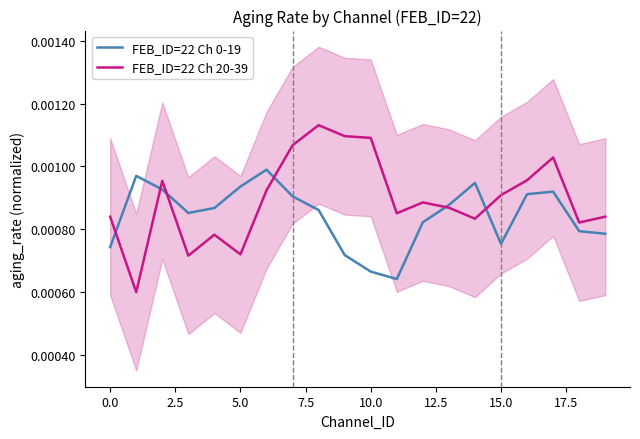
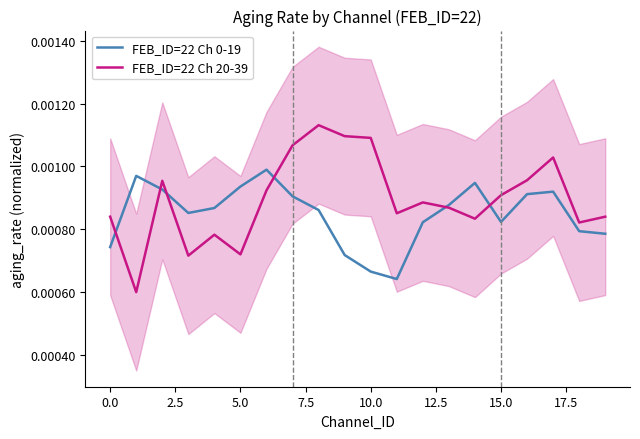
FEB_ID=22 Ch 0-19, 15.0: 0.00075 -> 0.00082
